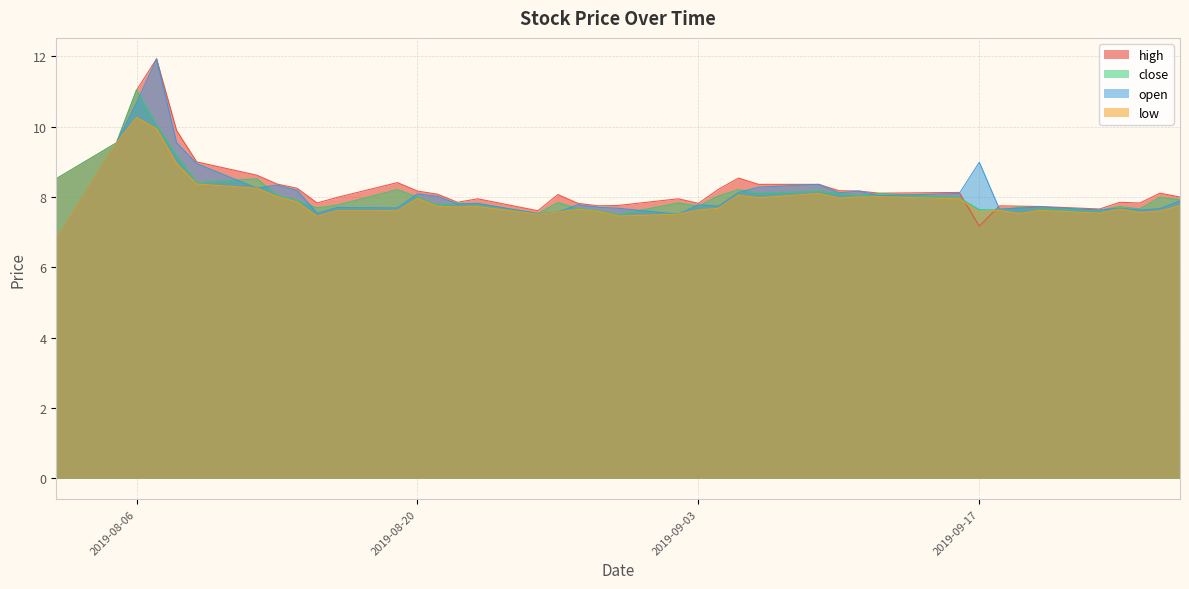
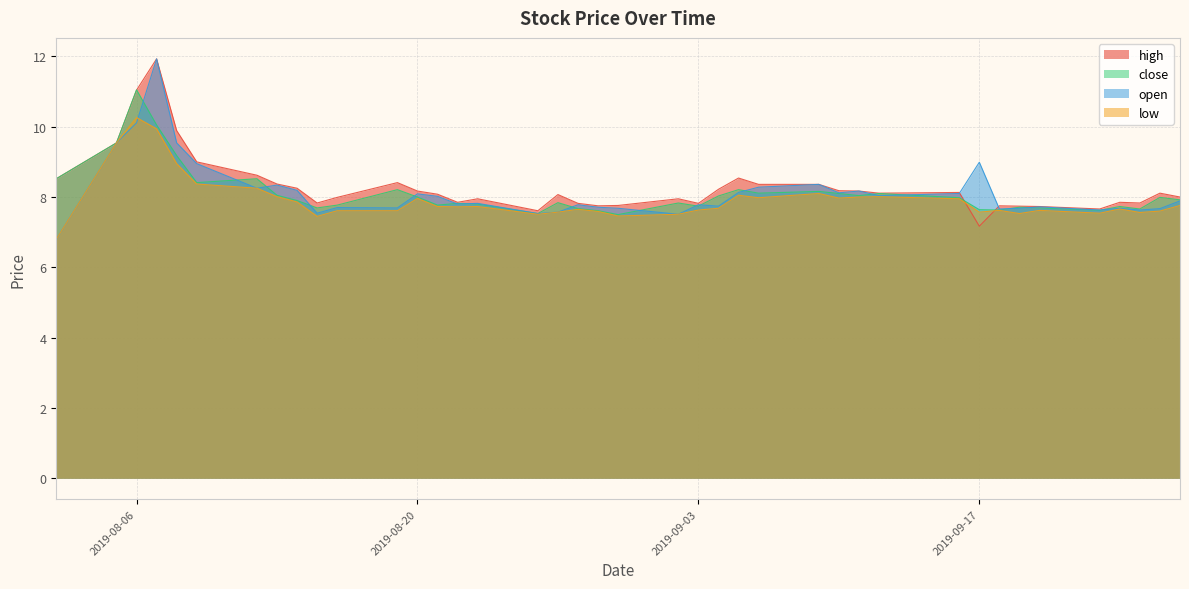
open, 2019-08-06: 10.7 -> 10.1
